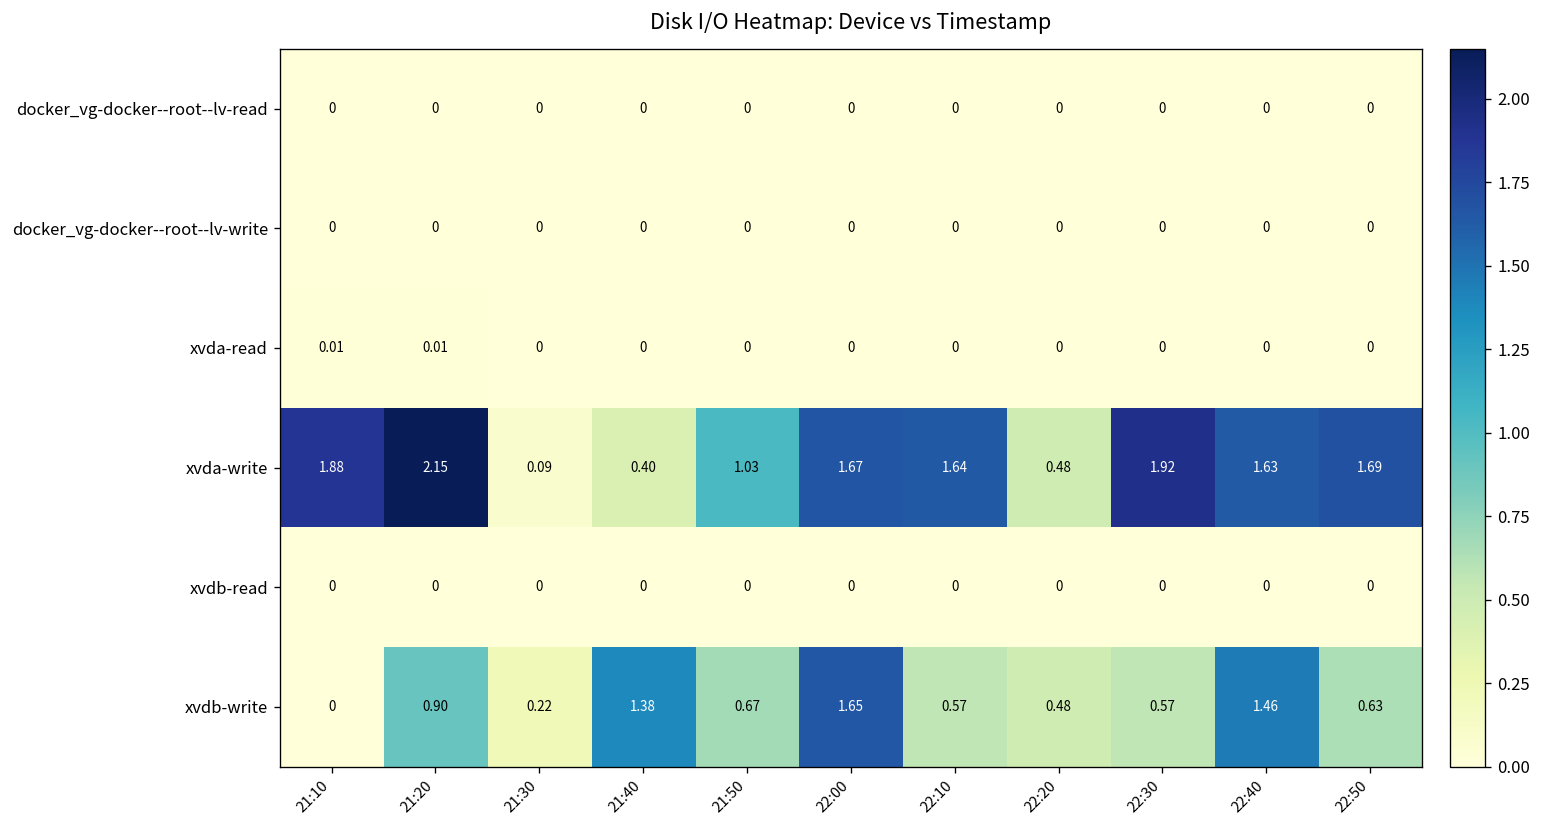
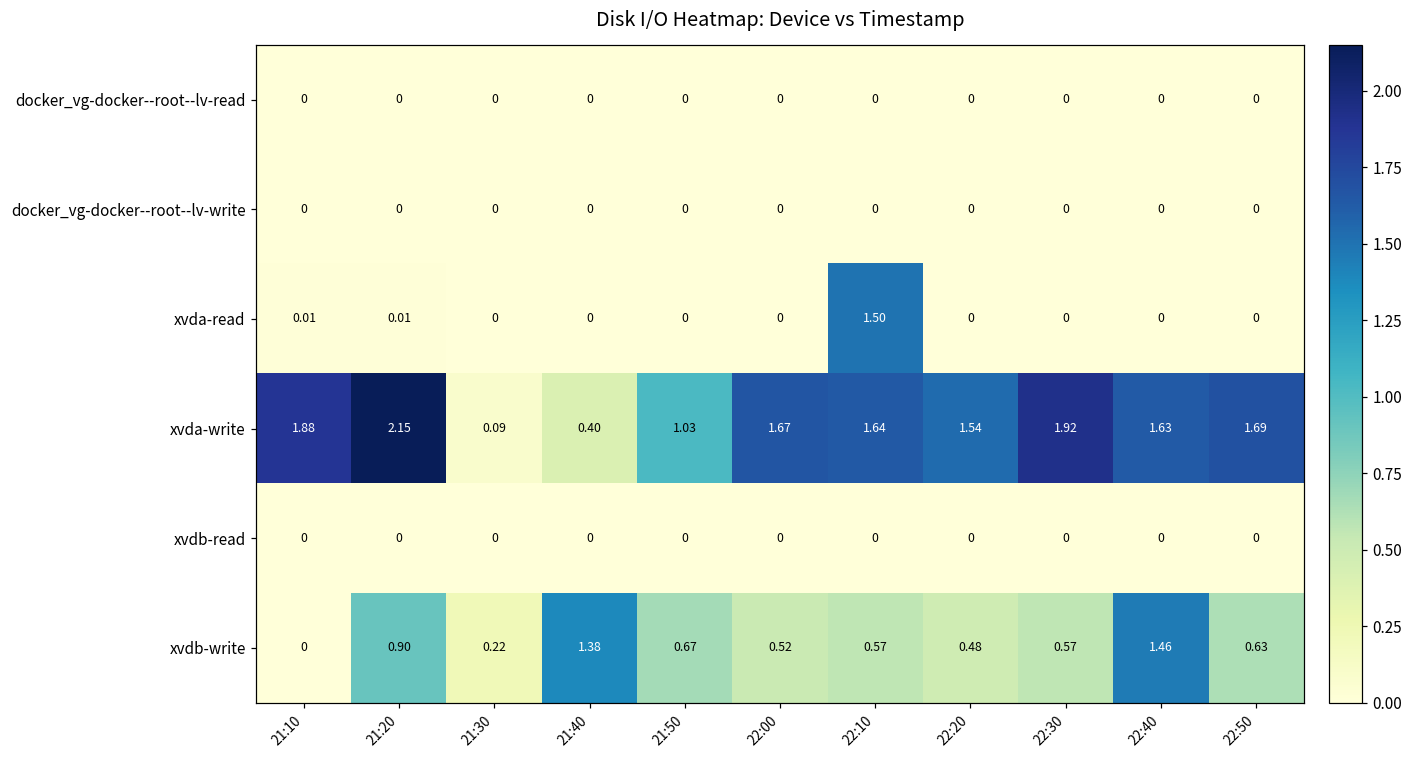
xvda-read, 22:10: 0 -> 1.50
xvda-write, 22:20: 0.48 -> 1.54
xvdb-write, 22:00: 1.65 -> 0.52
